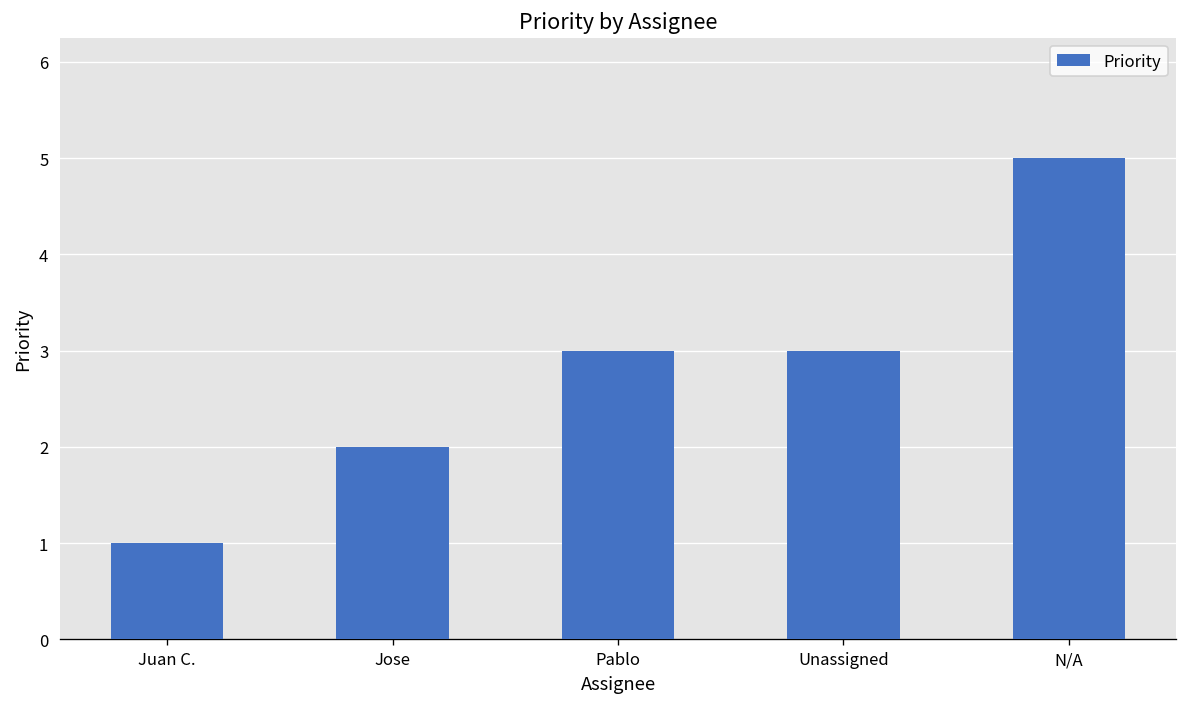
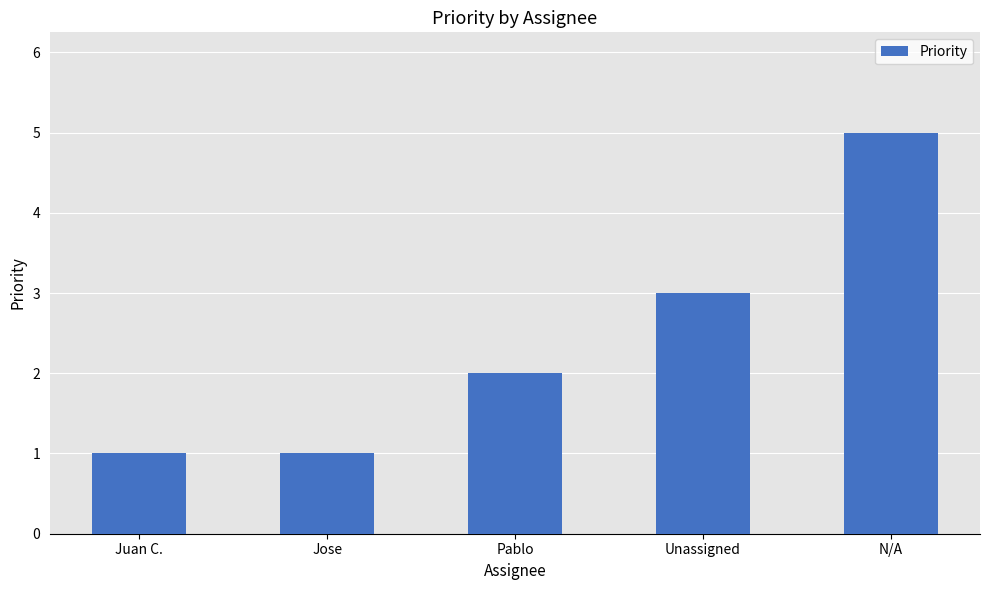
Jose: 2 -> 1
Pablo: 3 -> 2
